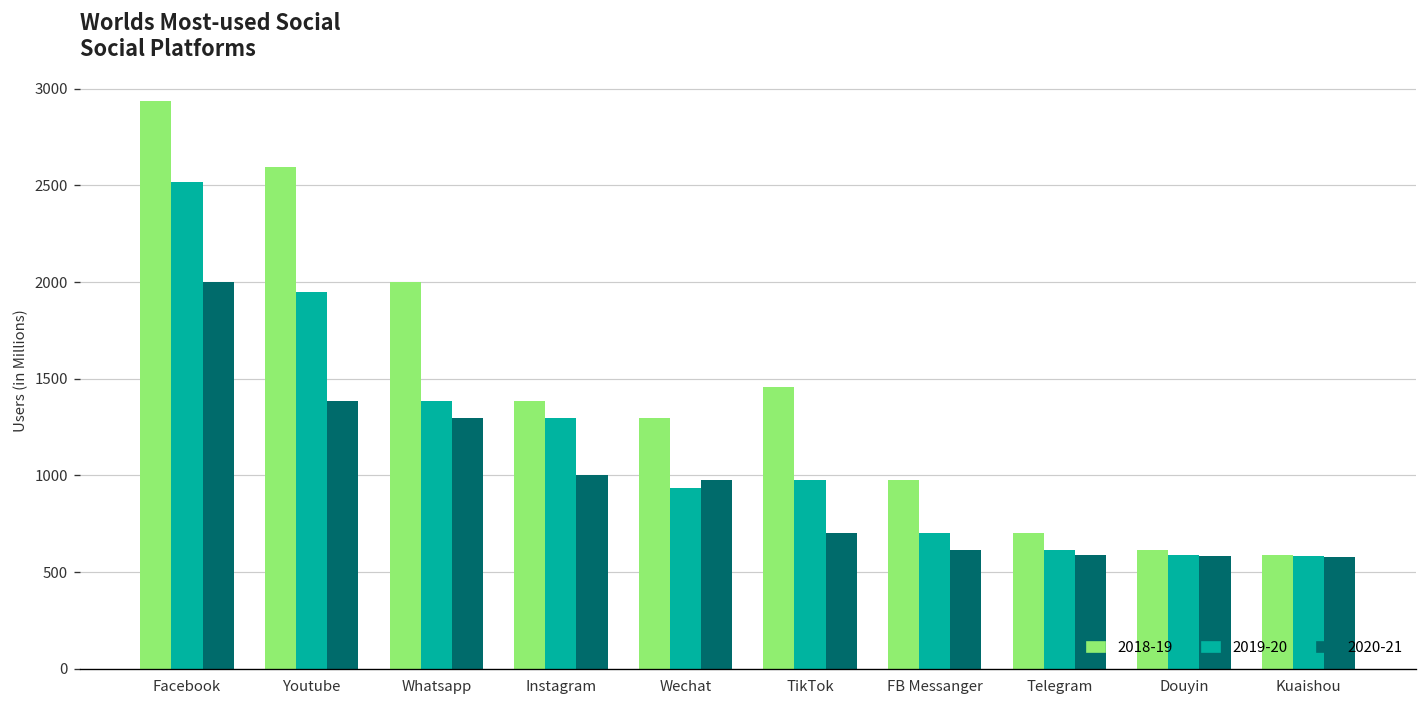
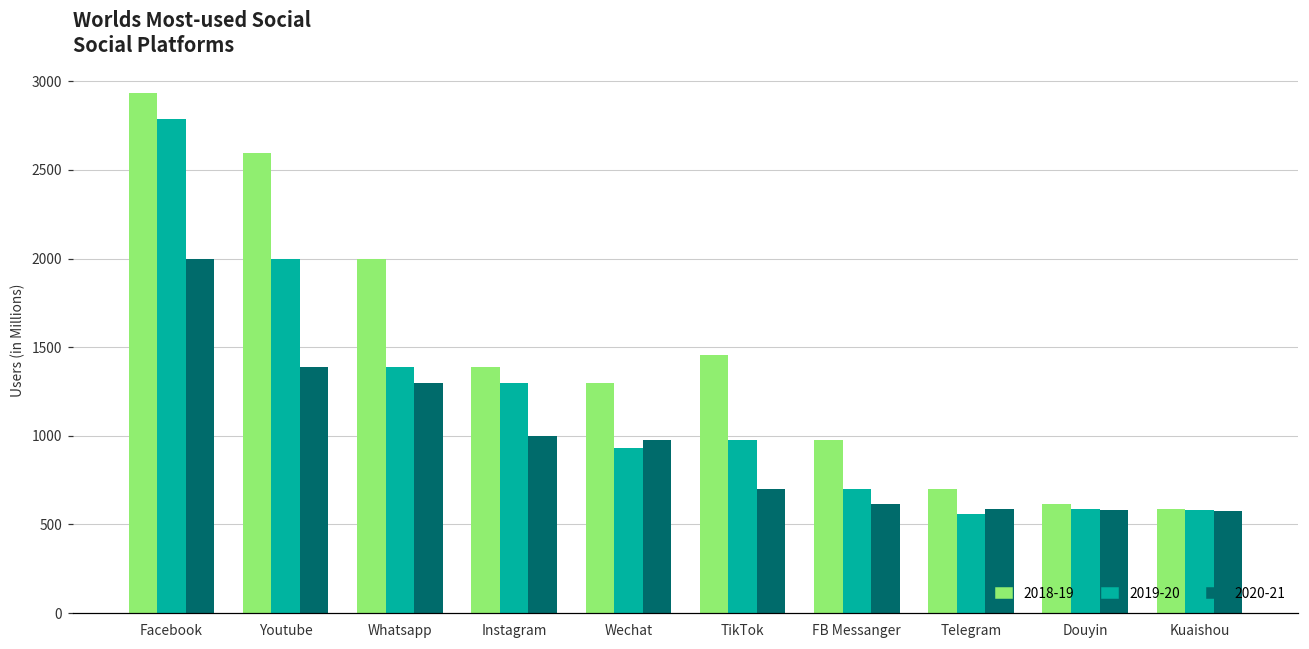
2019-20, Facebook: 2520 -> 2790
2019-20, Youtube: 1950 -> 2000
2019-20, Telegram: 610 -> 560
